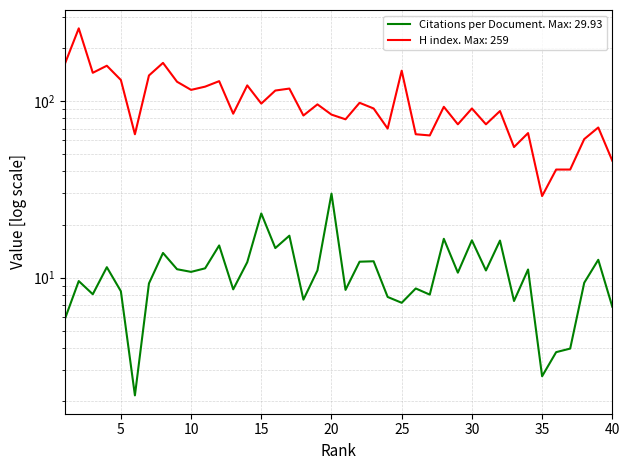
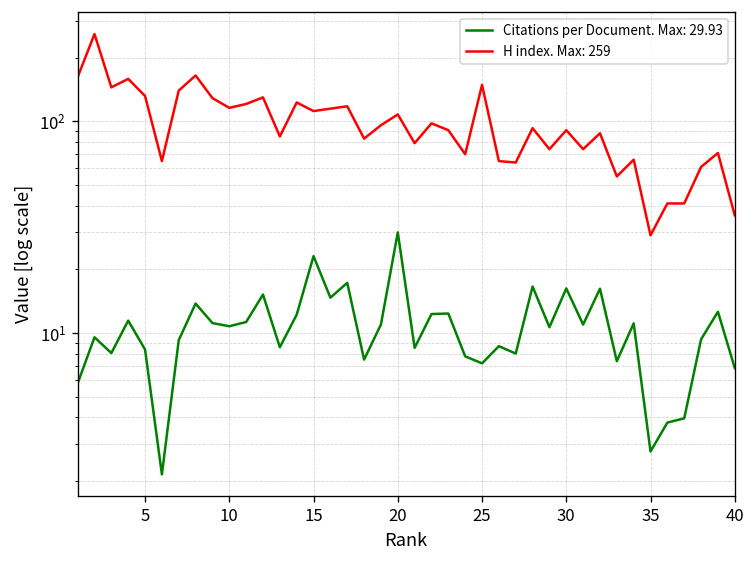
H index. Max: 259, 15: 100 -> 110
H index. Max: 259, 20: 80 -> 110
H index. Max: 259, 40: 46 -> 36
